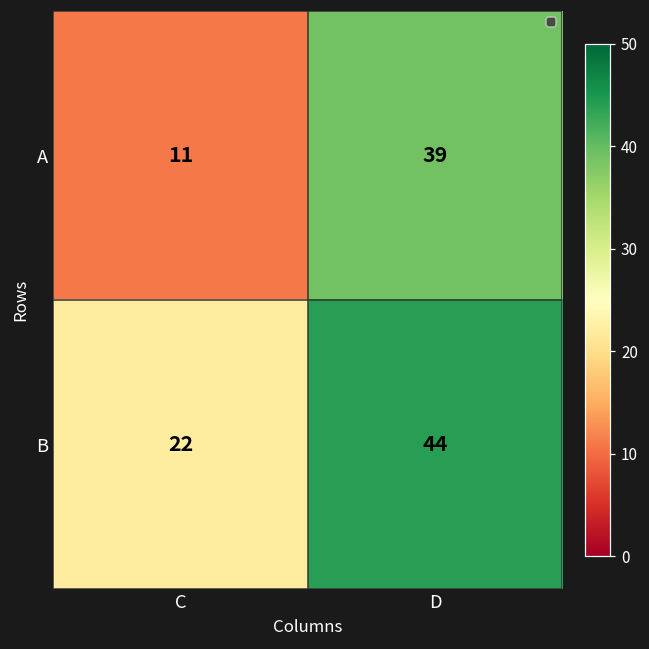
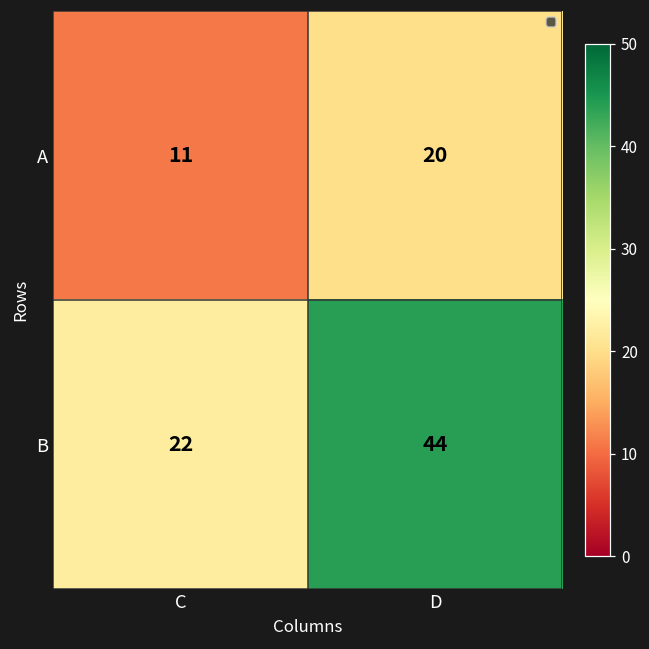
A, D: 39 -> 20
